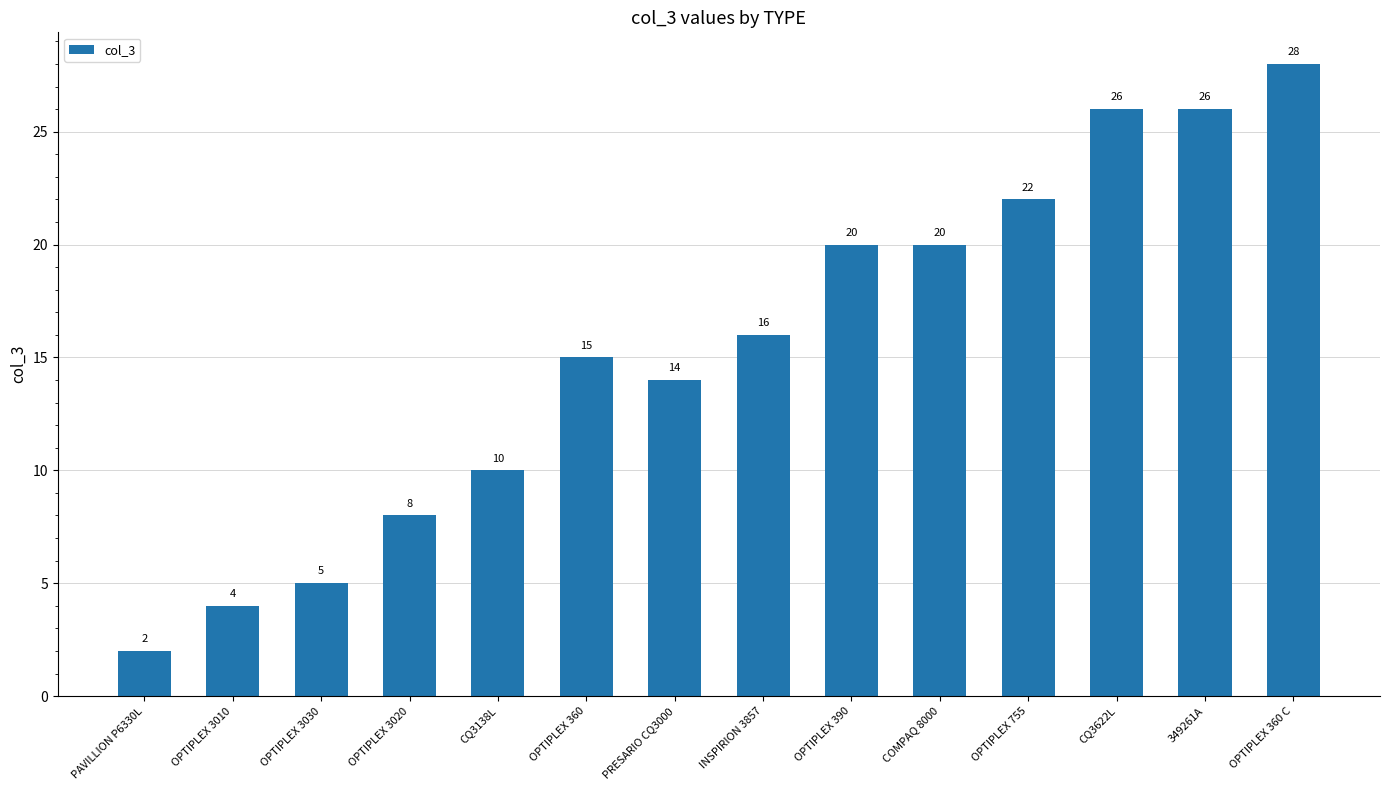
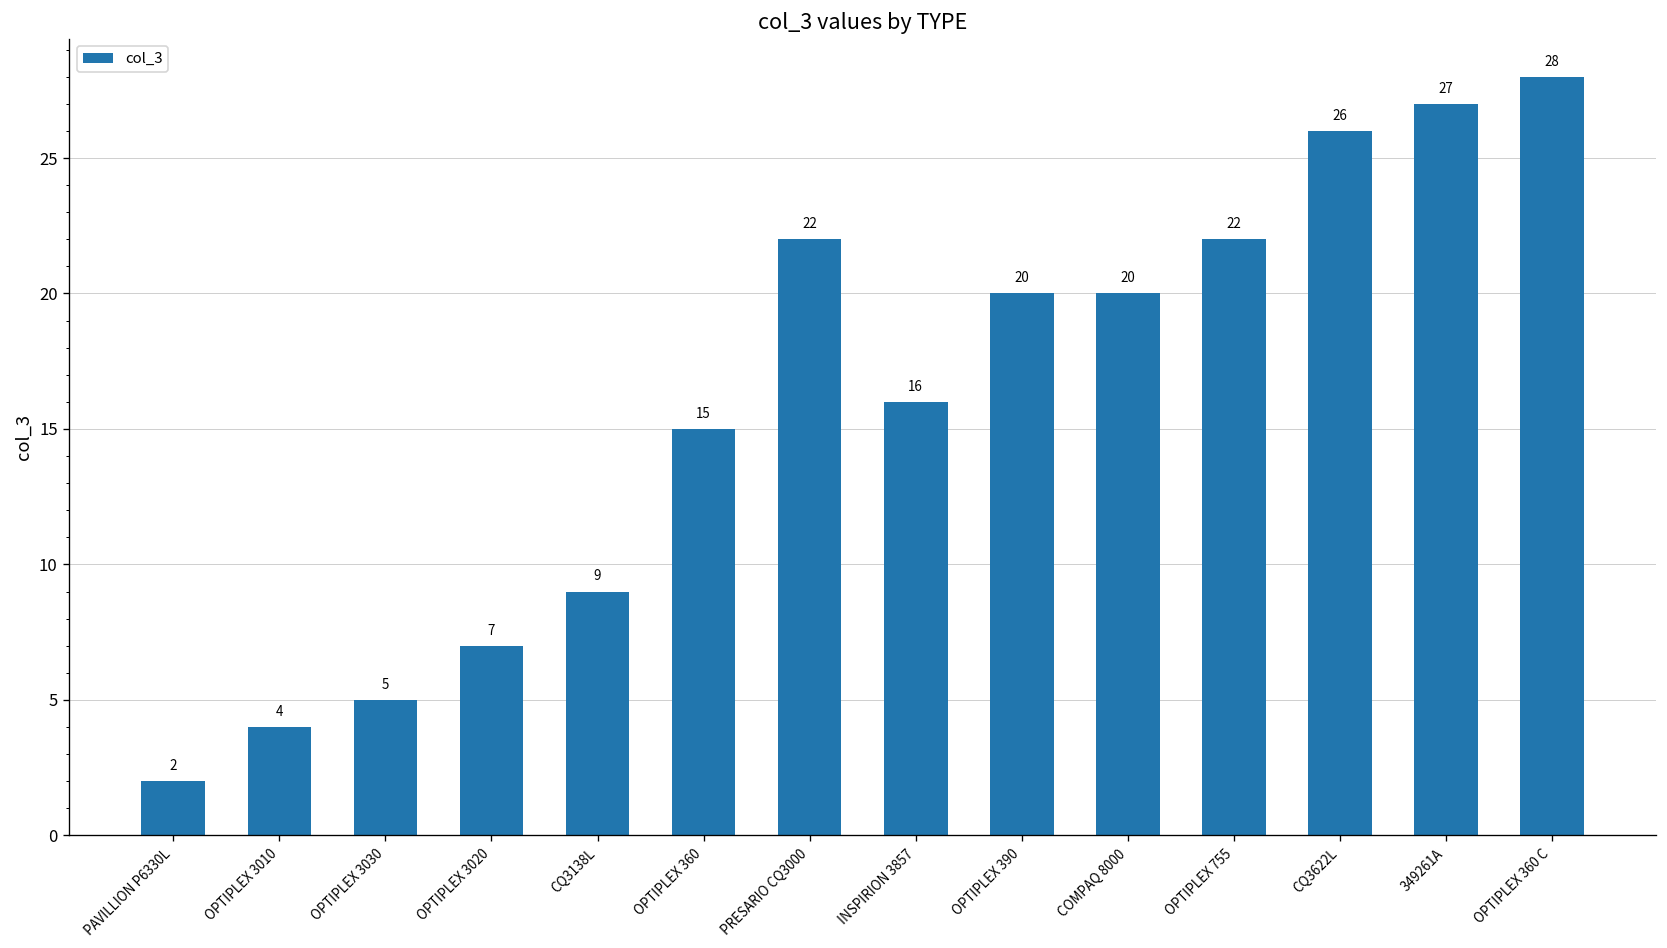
OPTIPLEX 3020: 8 -> 7
CQ3138L: 10 -> 9
PRESARIO CQ3000: 14 -> 22
349261A: 26 -> 27
